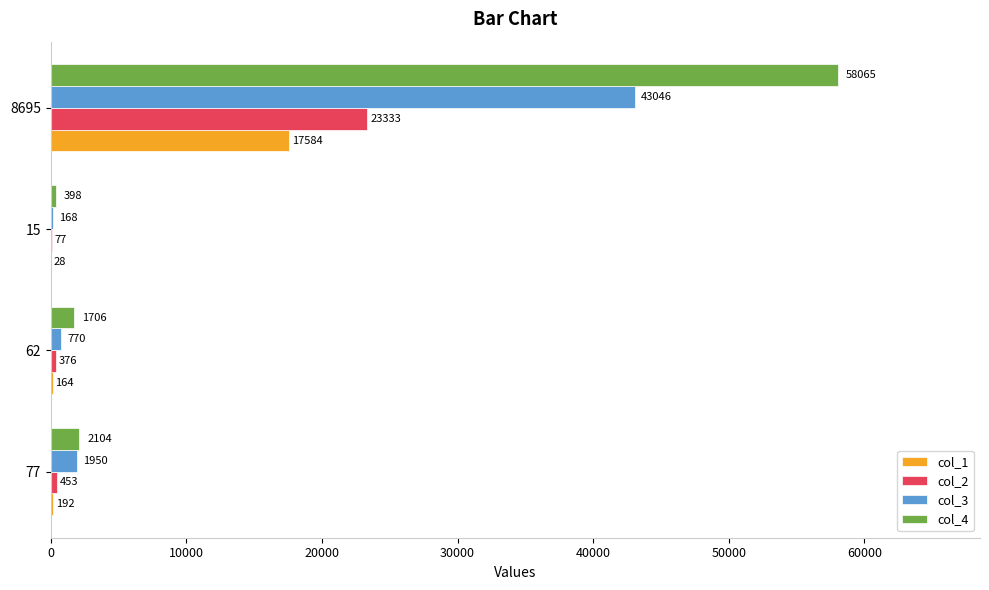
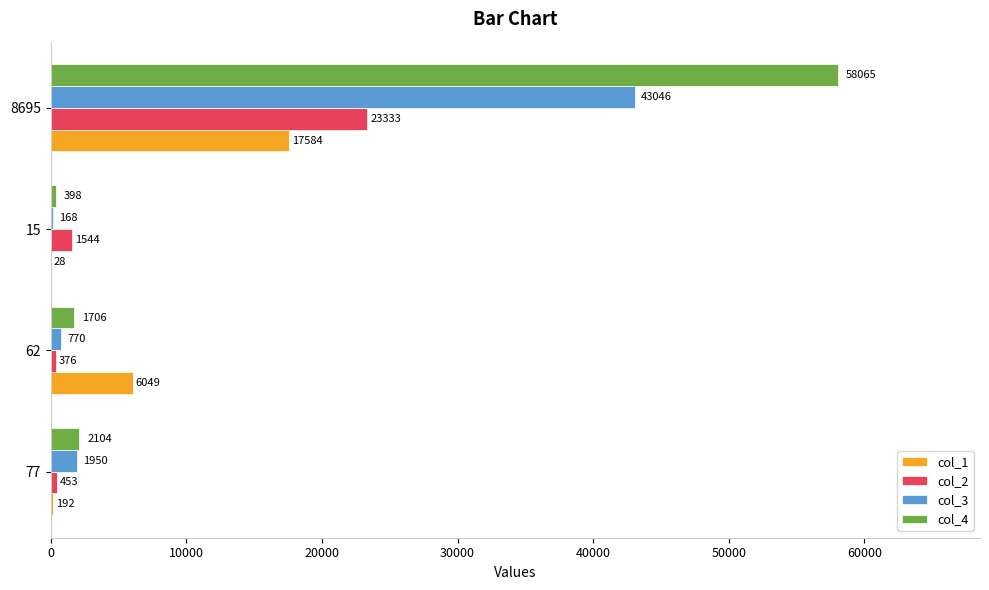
col_2, 15: 77 -> 1544
col_1, 62: 164 -> 6049
